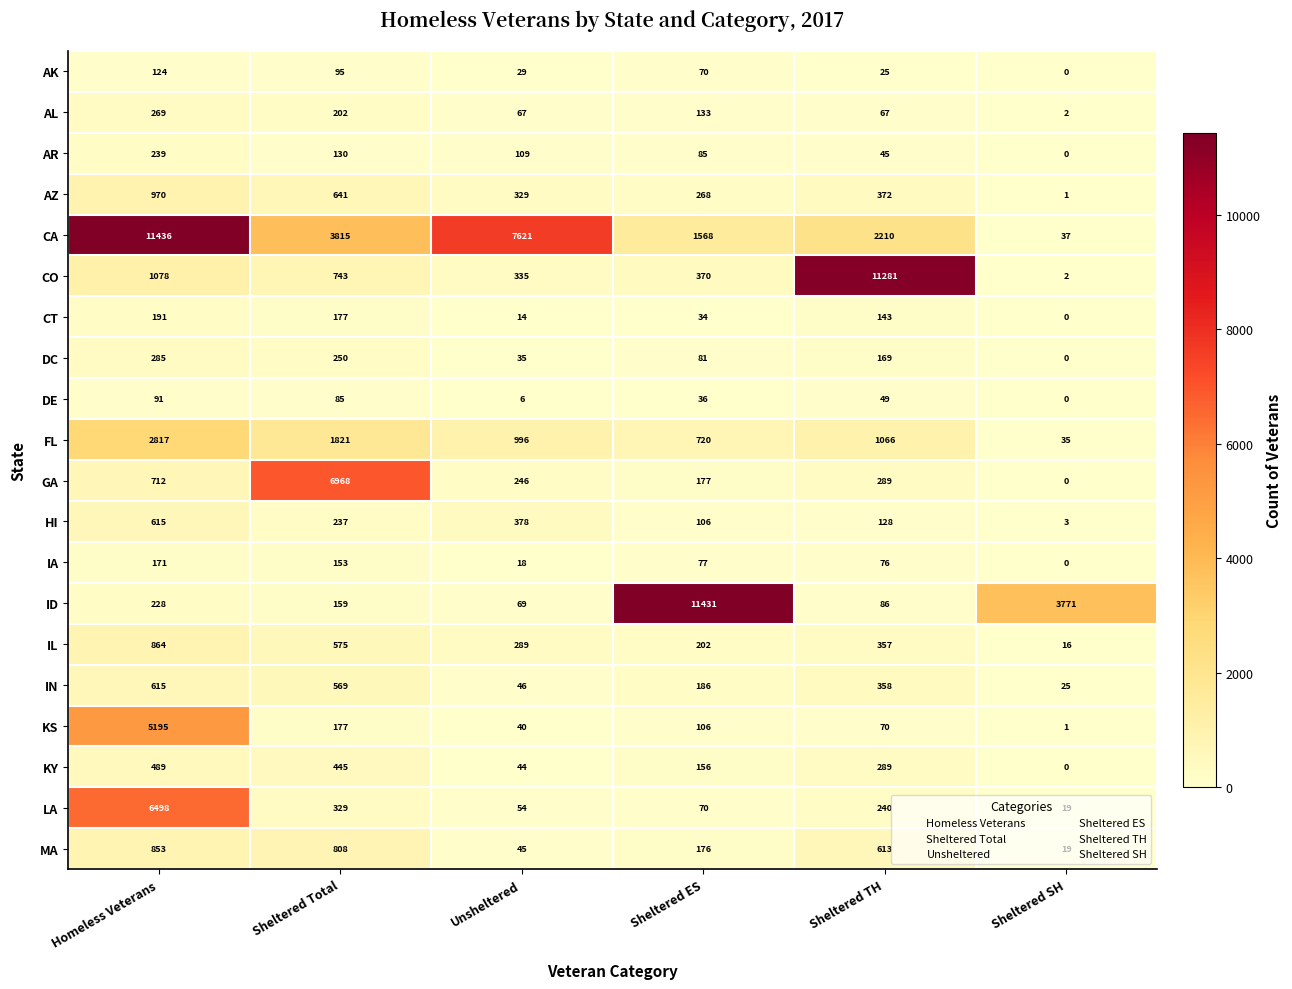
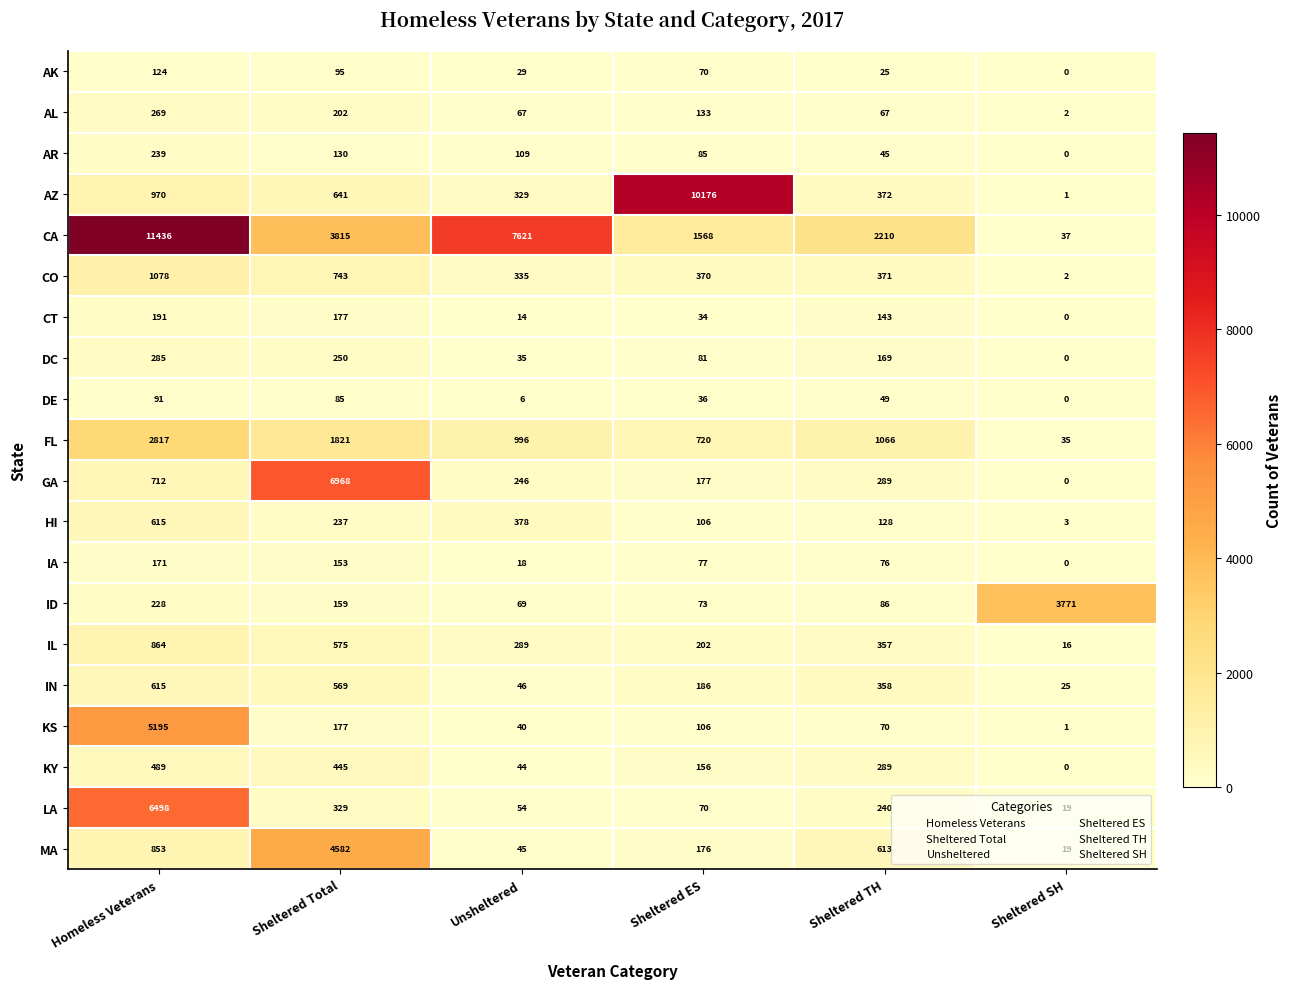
AZ, Sheltered ES: 268 -> 10176
CO, Sheltered TH: 11281 -> 371
ID, Sheltered ES: 11431 -> 73
MA, Sheltered Total: 808 -> 4582
